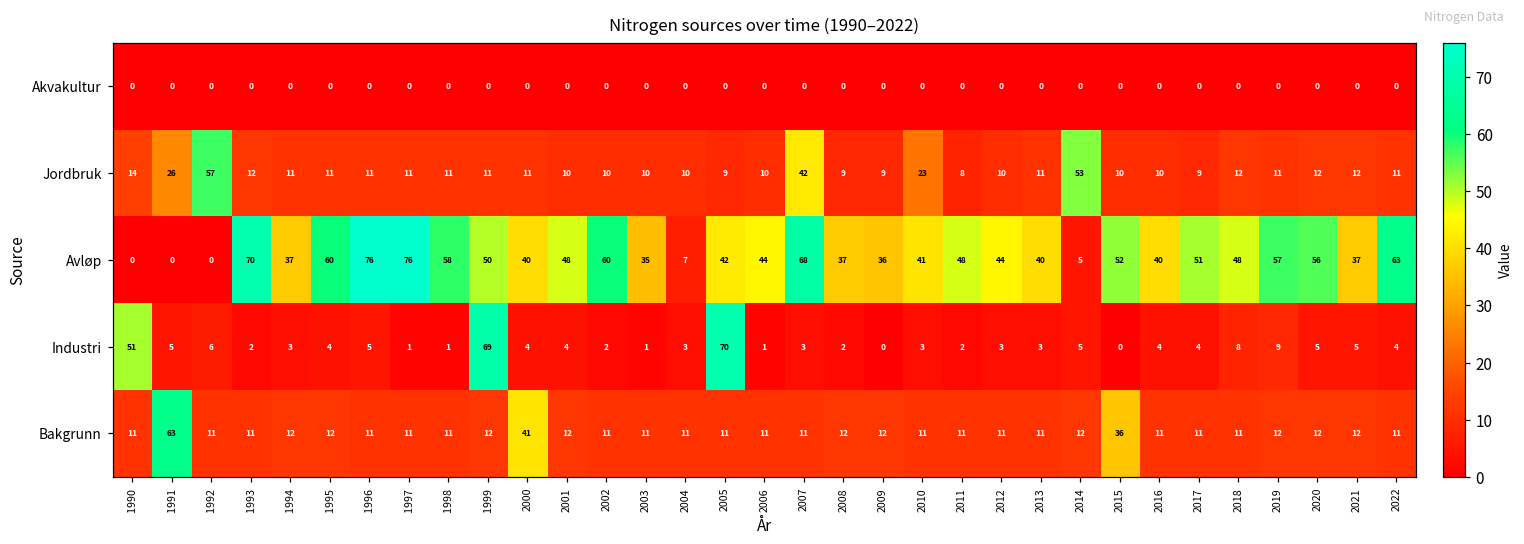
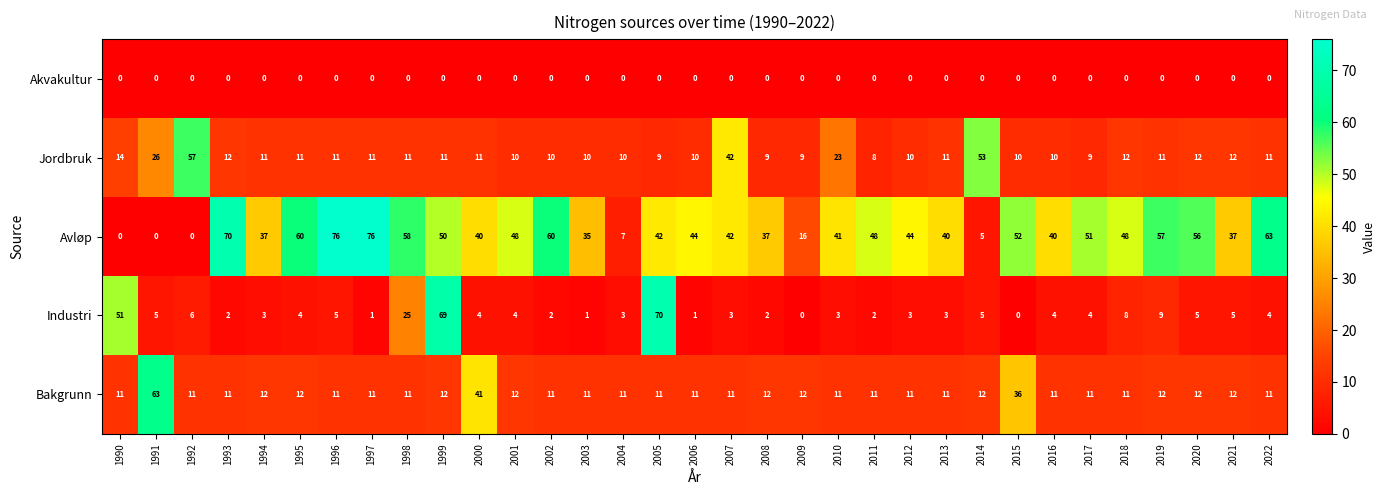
Avløp, 2007: 68 -> 42
Avløp, 2009: 36 -> 16
Industri, 1998: 1 -> 25
